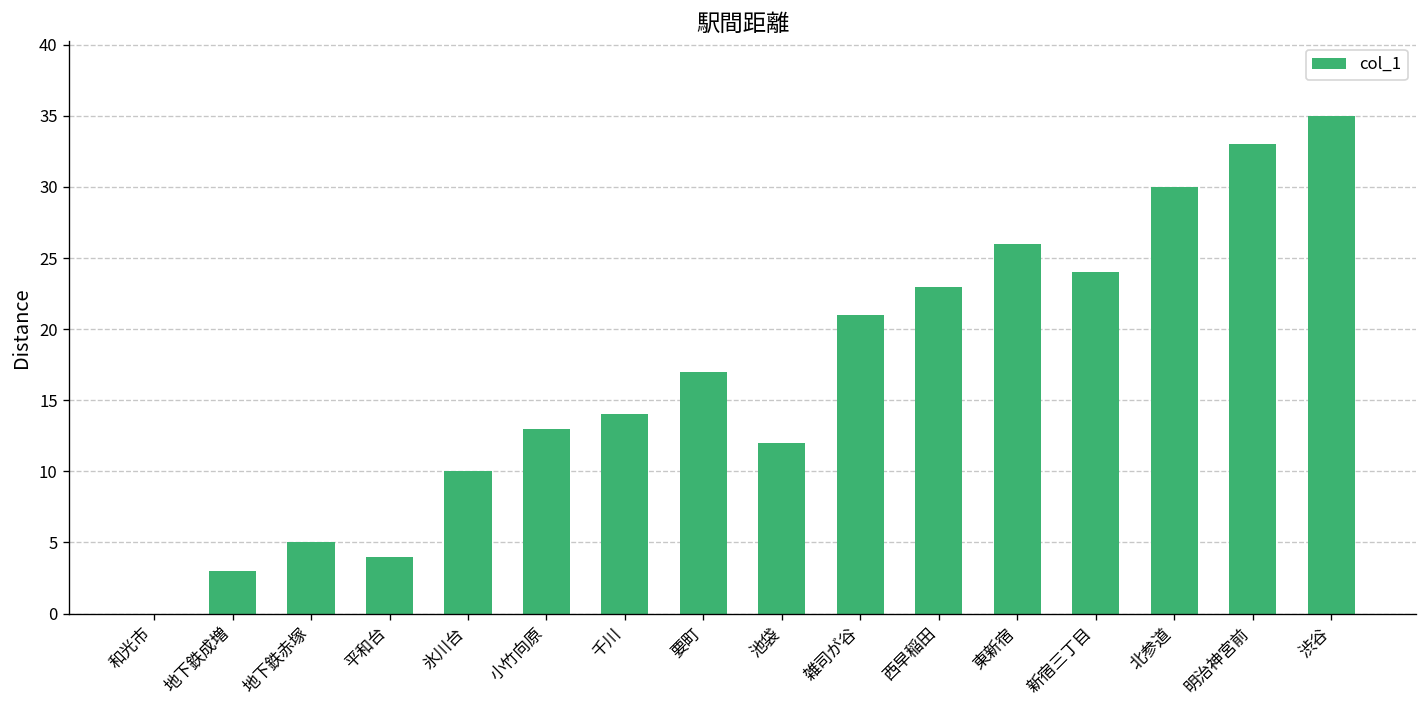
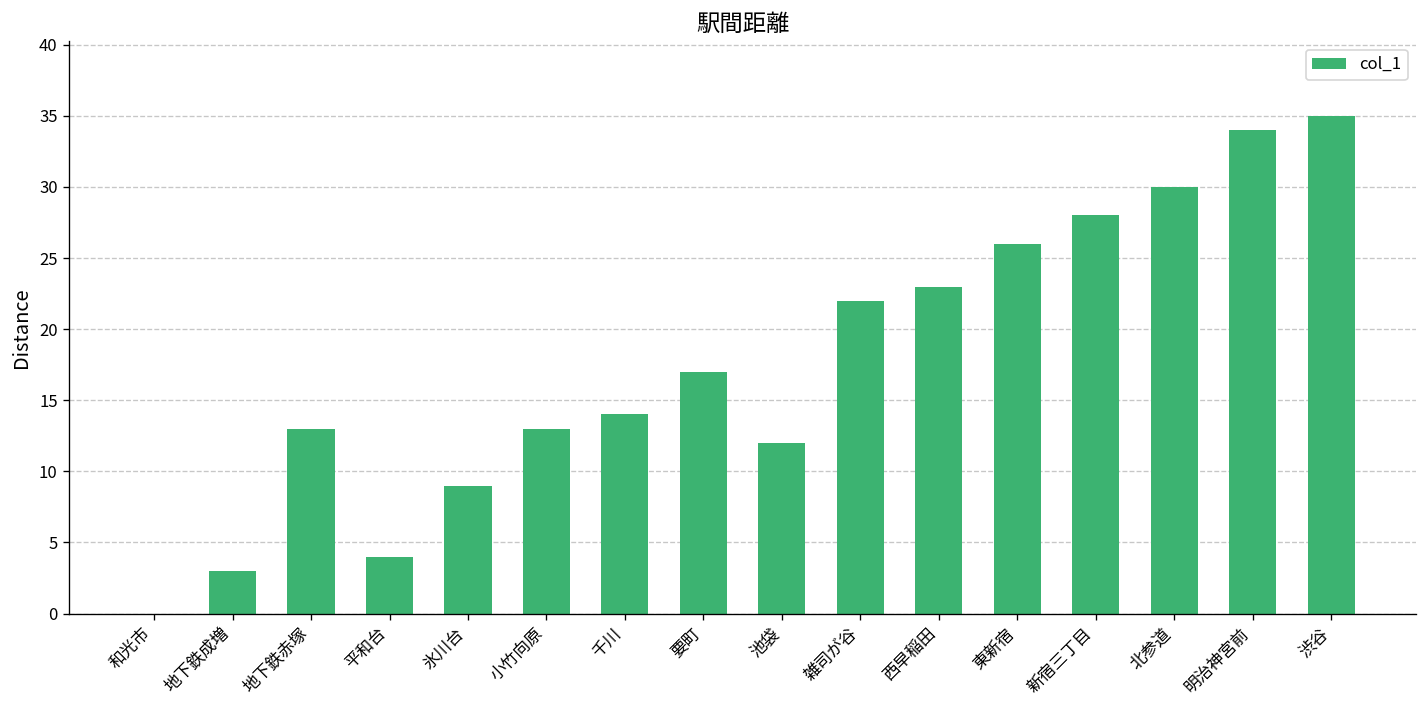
地下鉄赤塚: 5 -> 13
氷川台: 10 -> 9
雑司が谷: 21 -> 22
新宿三丁目: 24 -> 28
明治神宮前: 33 -> 34
